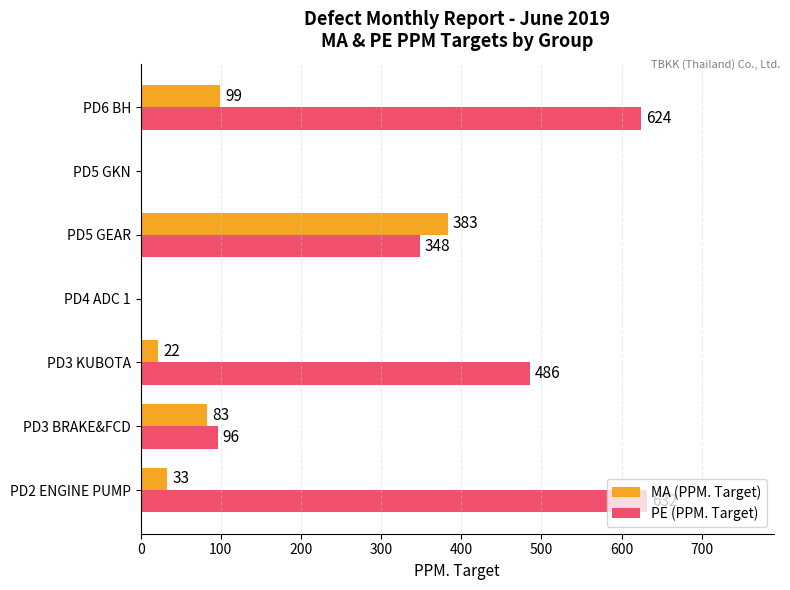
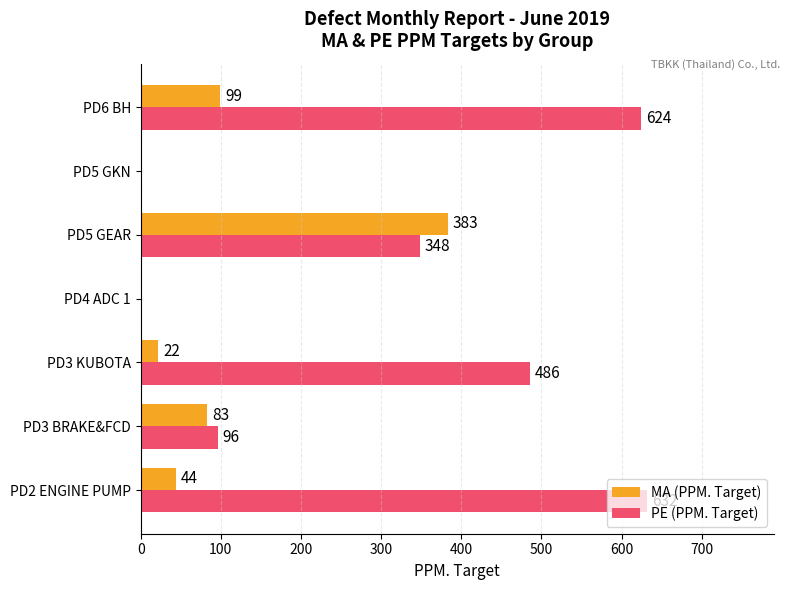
MA (PPM. Target), PD2 ENGINE PUMP: 33 -> 44
